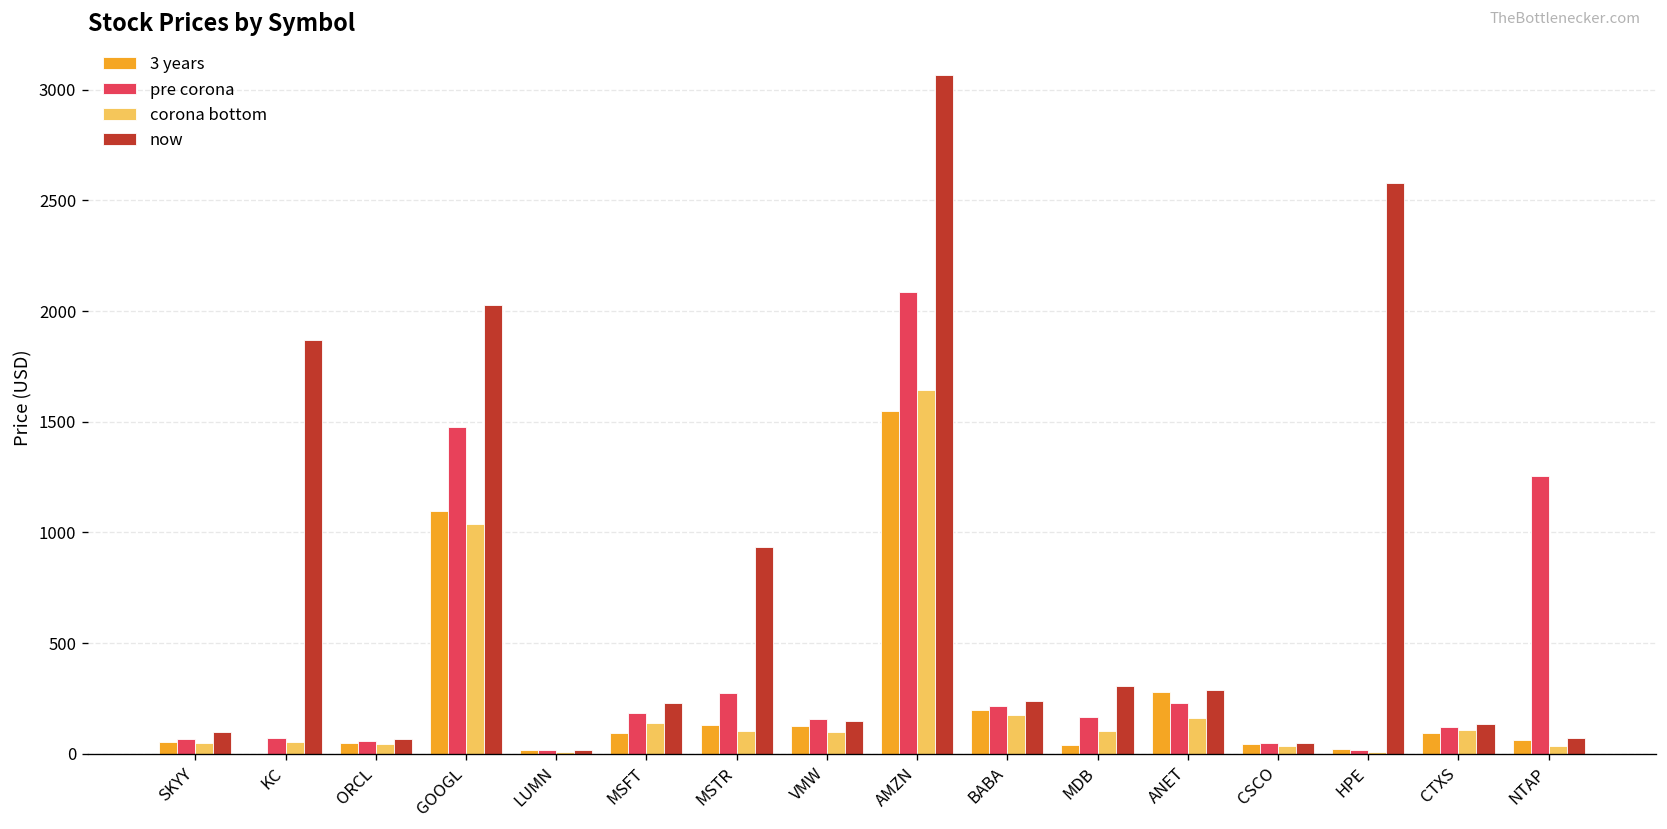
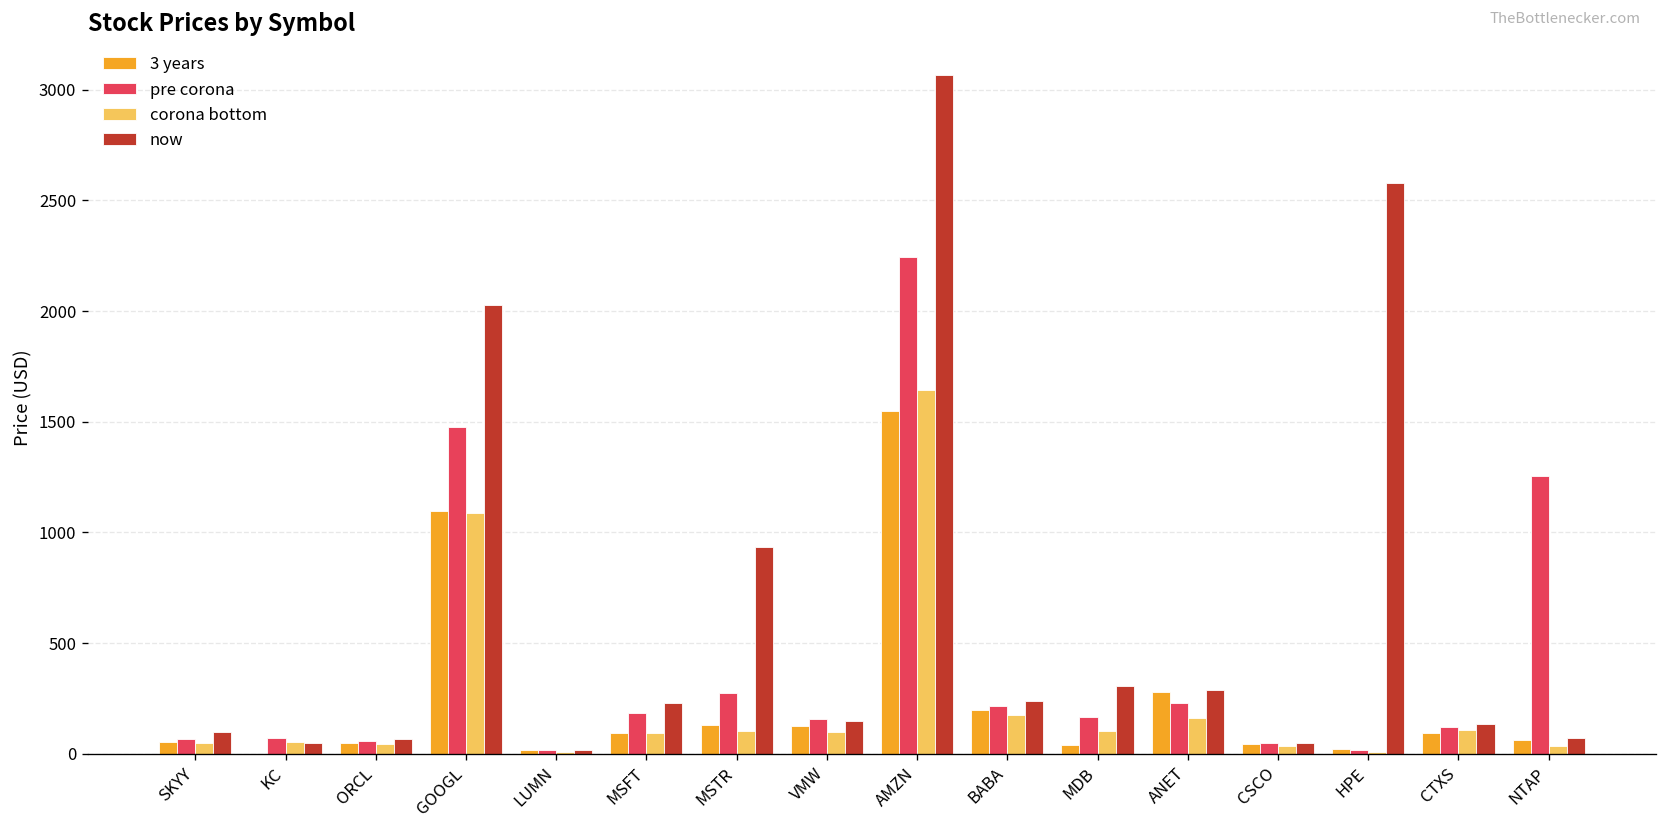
now, KC: 1870 -> 50
corona bottom, GOOGL: 1040 -> 1090
corona bottom, MSFT: 140 -> 90
pre corona, AMZN: 2090 -> 2240
